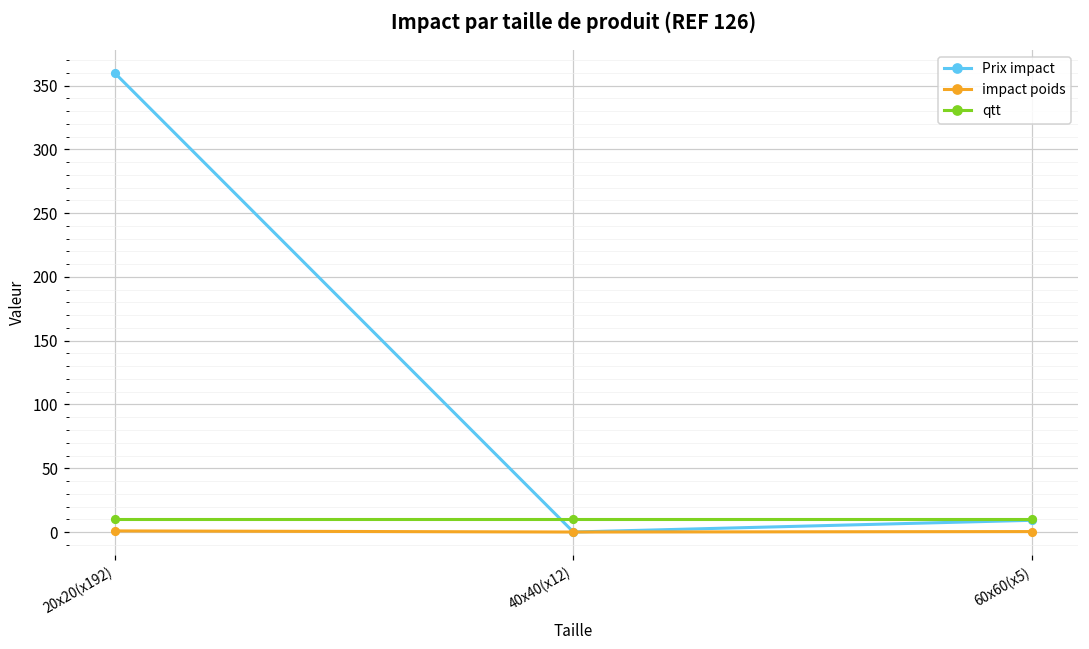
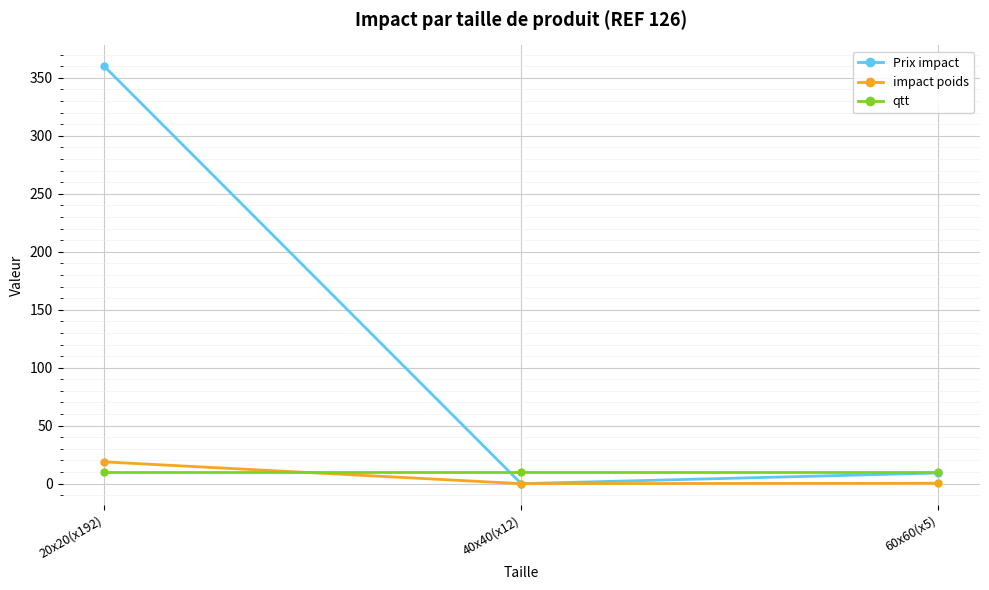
impact poids, 20x20(x192): 1 -> 19
